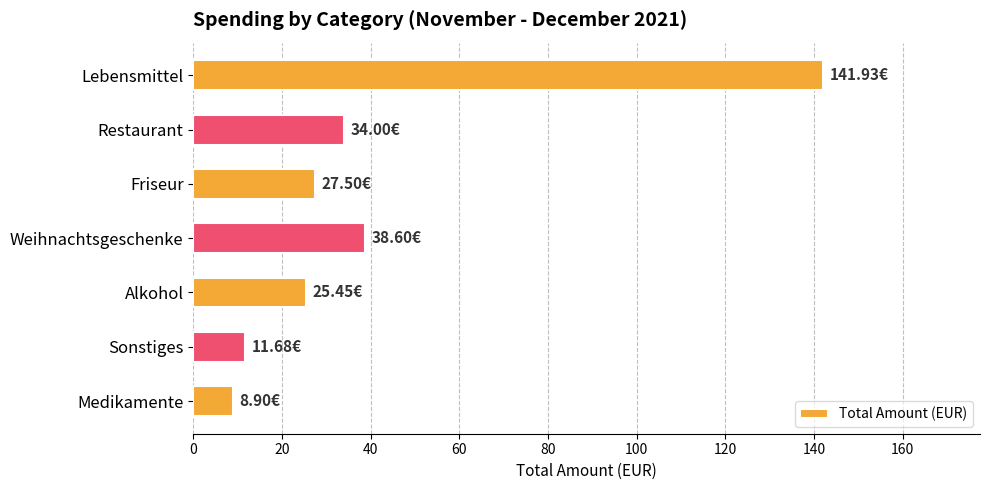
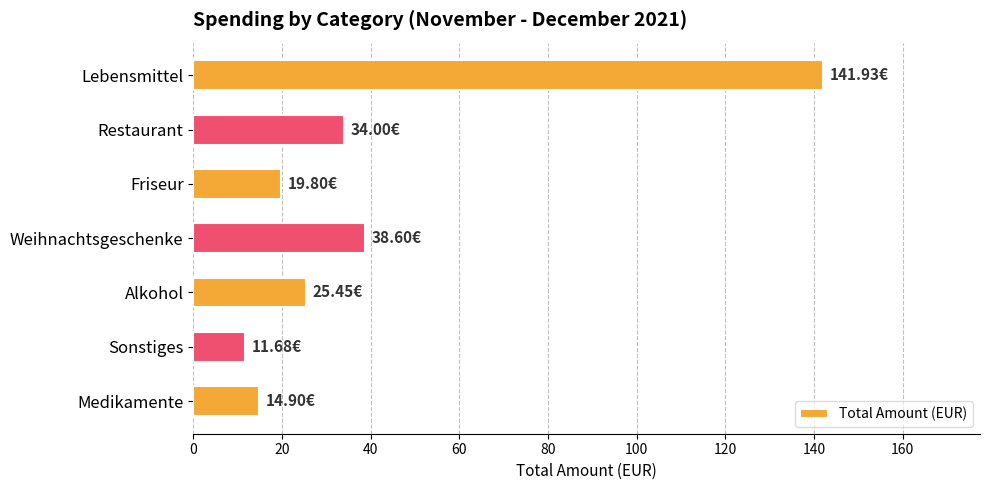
Friseur: 27.50€ -> 19.80€
Medikamente: 8.90€ -> 14.90€
